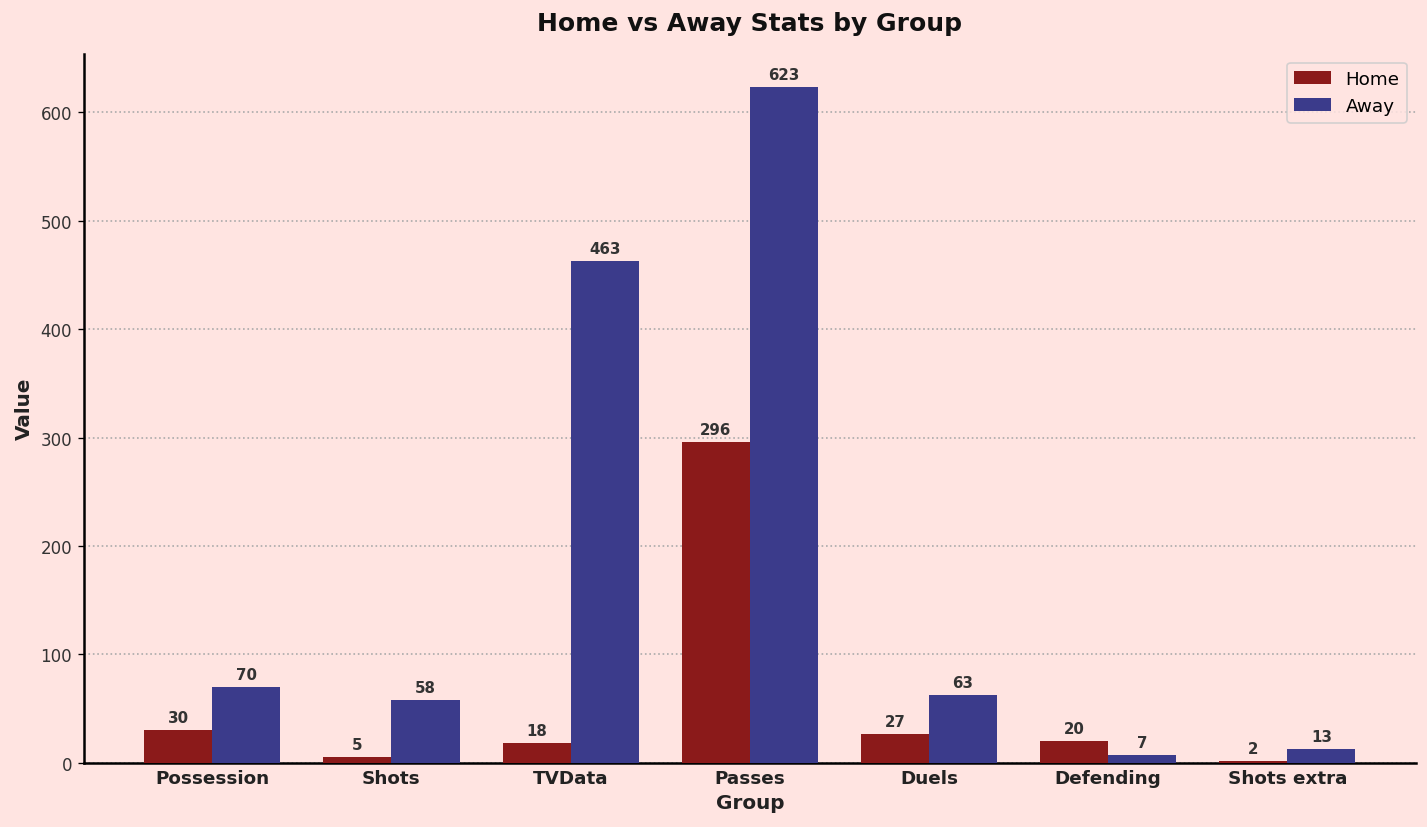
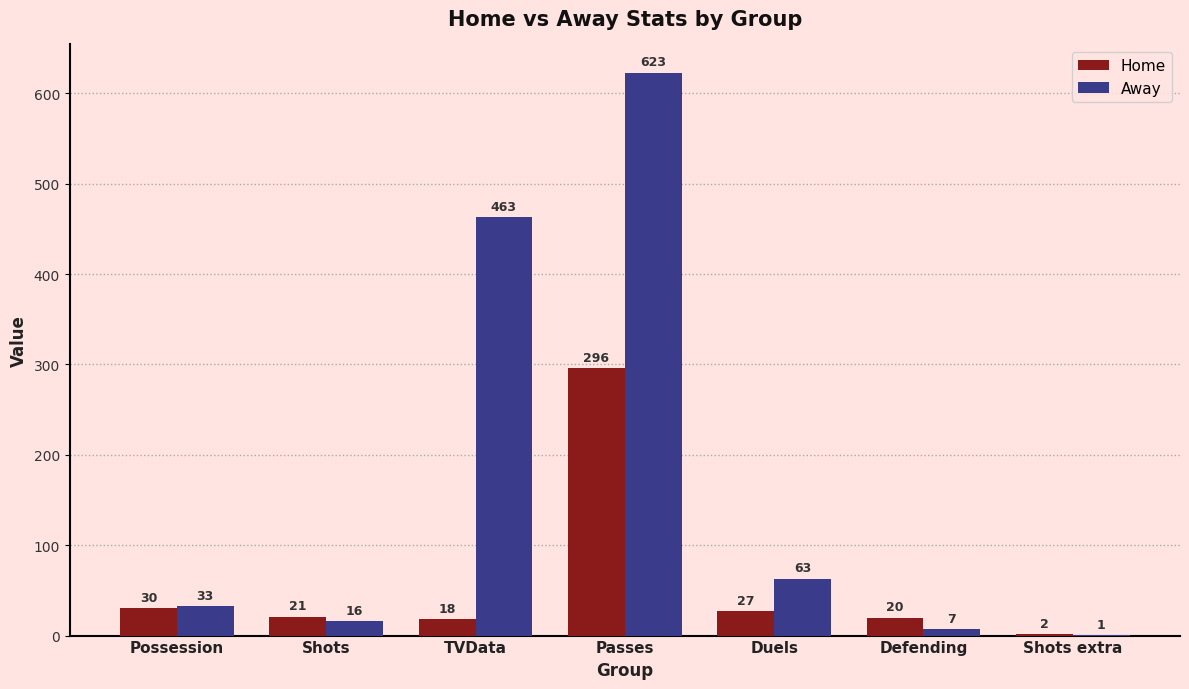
Away, Possession: 70 -> 33
Home, Shots: 5 -> 21
Away, Shots: 58 -> 16
Away, Shots extra: 13 -> 1
